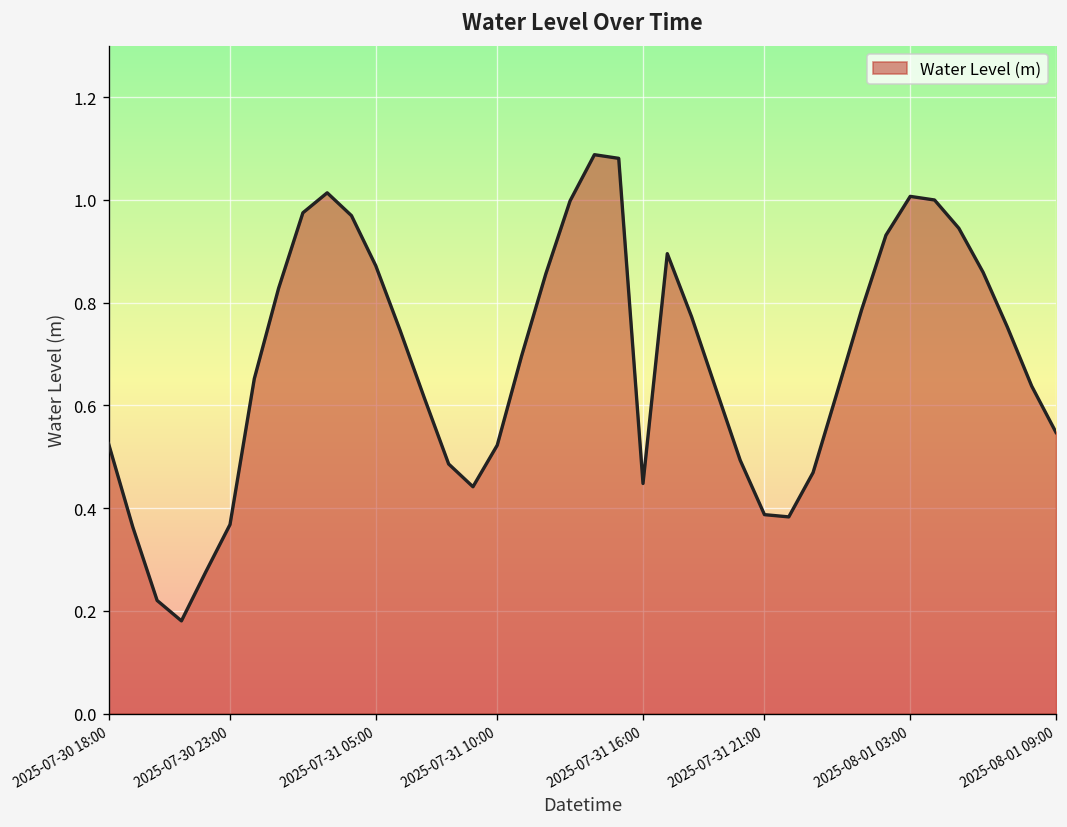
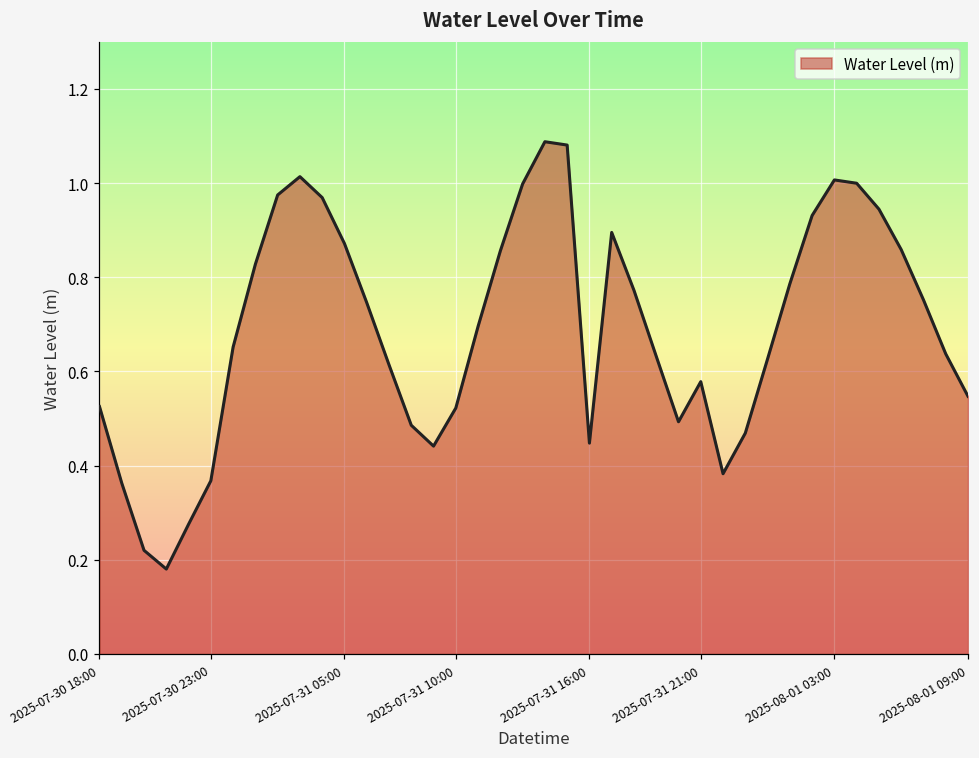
2025-07-31 21:00: 0.39 -> 0.58
